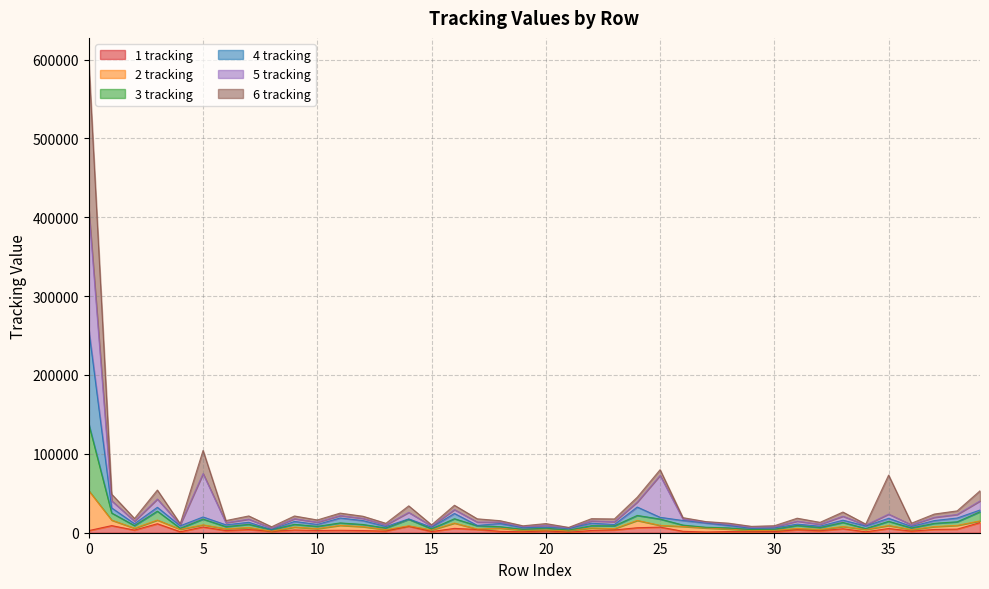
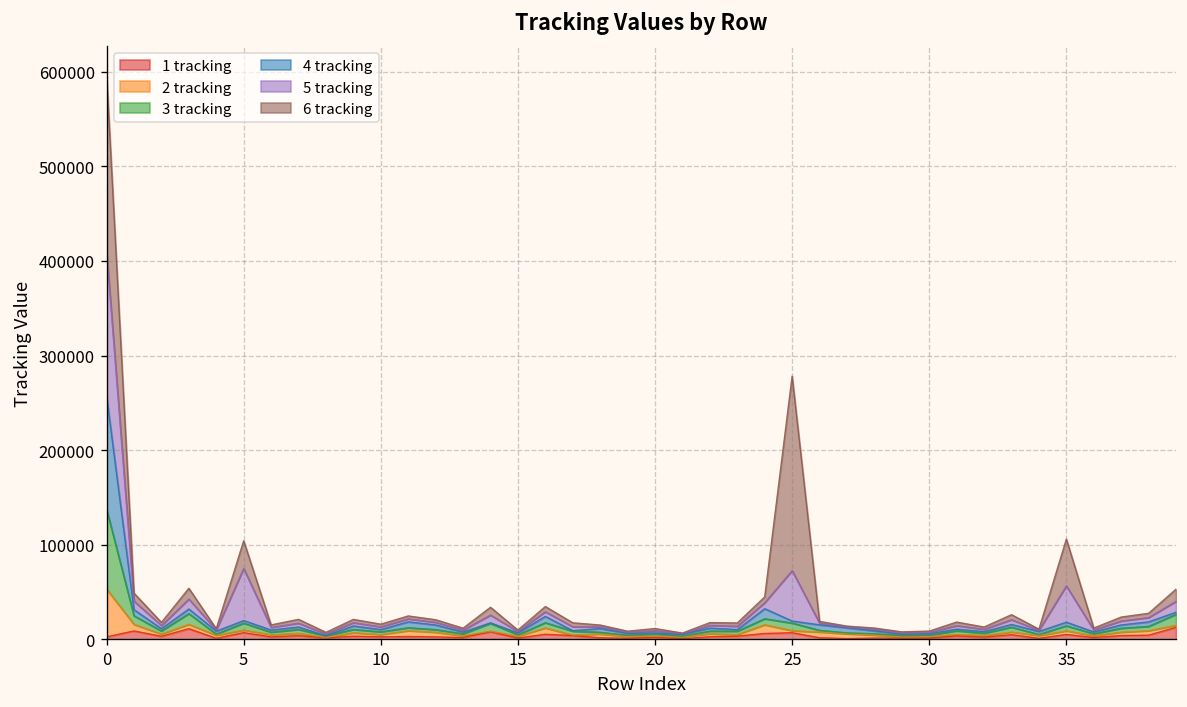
6 tracking, 25: 10000 -> 210000
5 tracking, 35: 10000 -> 40000
